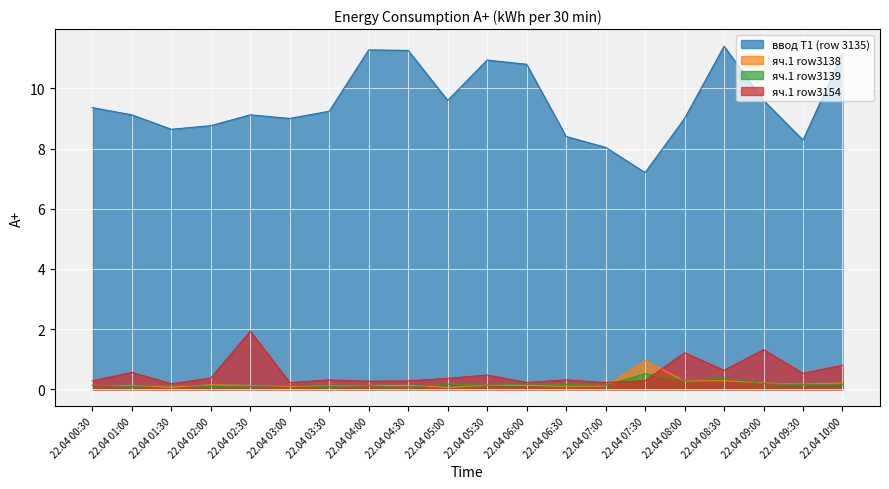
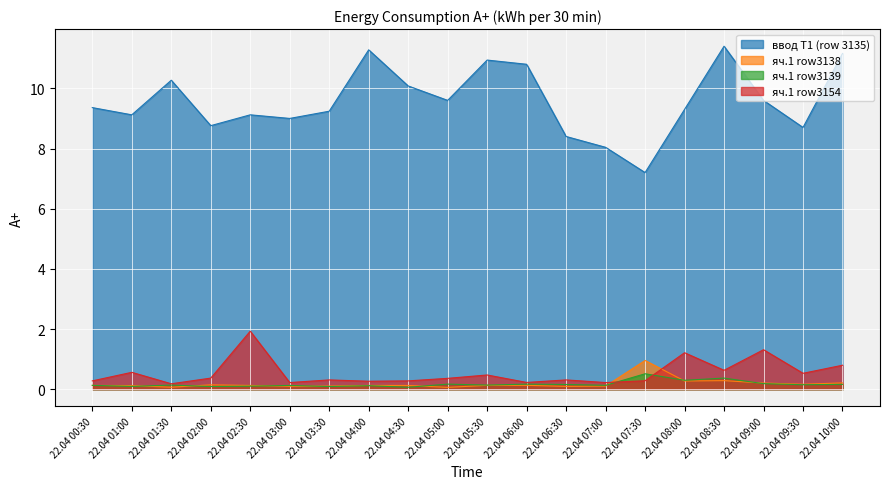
ввод Т1 (row 3135), 22.04 01:30: 8.6 -> 10.3
ввод Т1 (row 3135), 22.04 04:30: 11.3 -> 10.1
ввод Т1 (row 3135), 22.04 08:00: 9.0 -> 9.3
ввод Т1 (row 3135), 22.04 09:30: 8.3 -> 8.7
